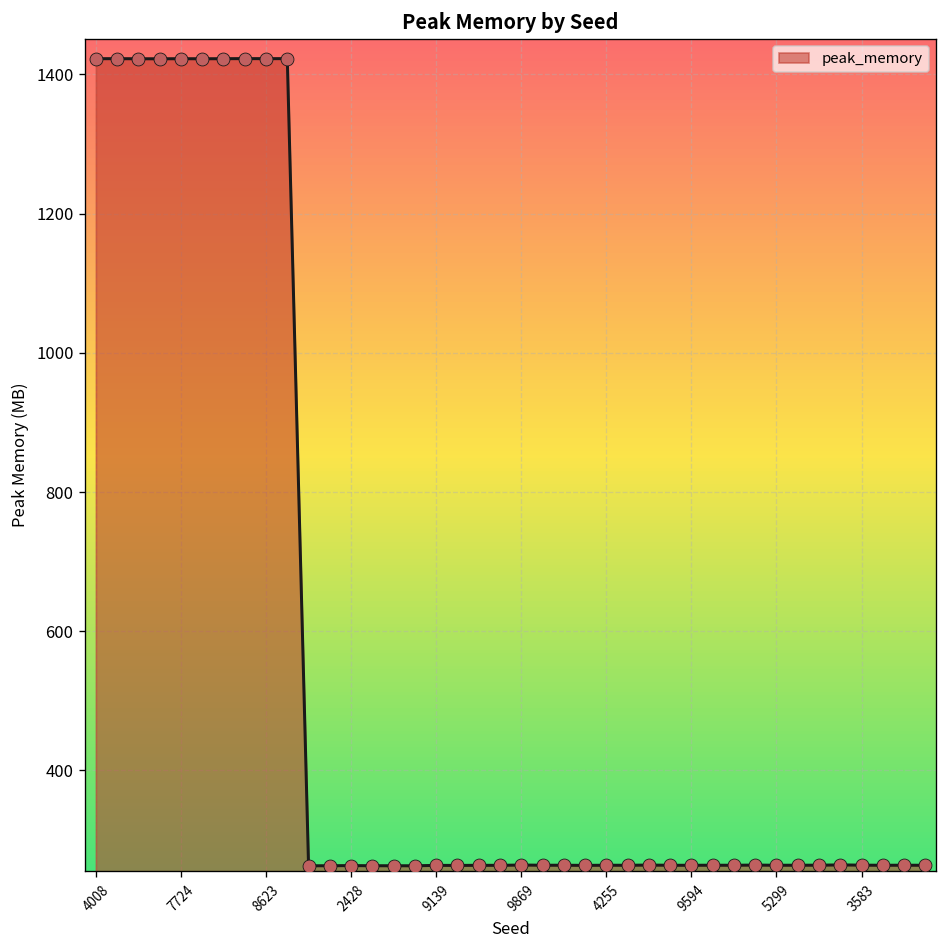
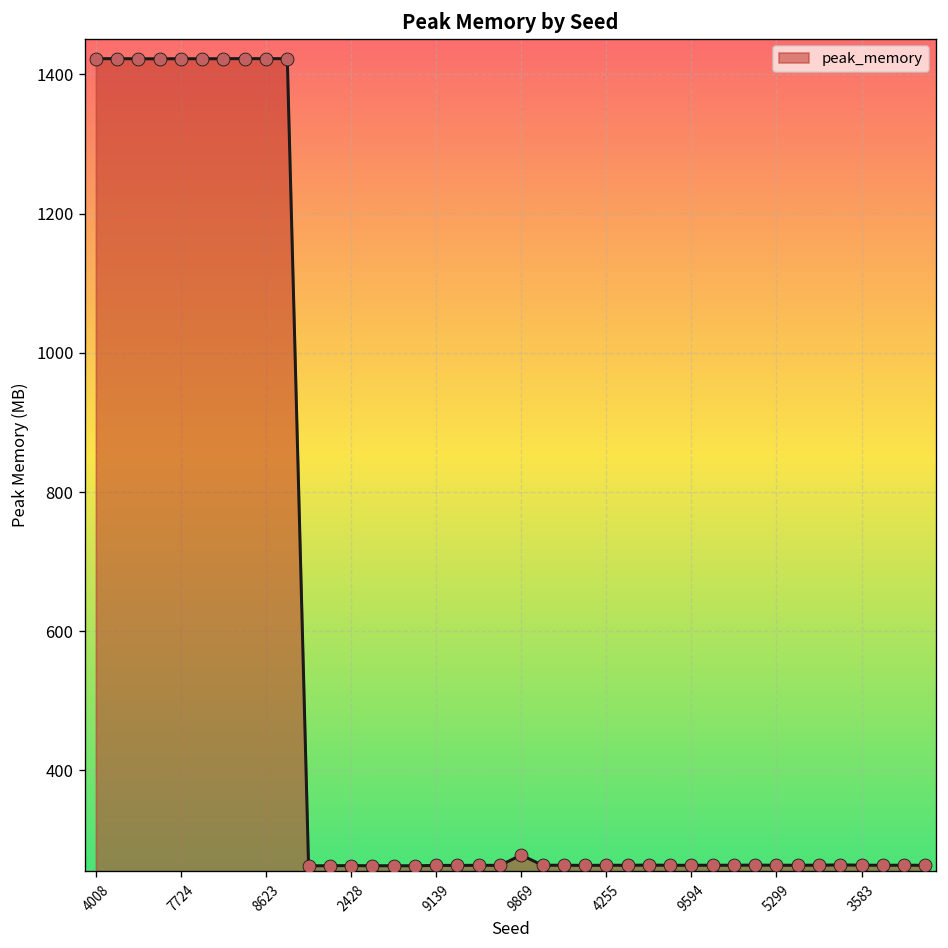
9869: 260 -> 280
